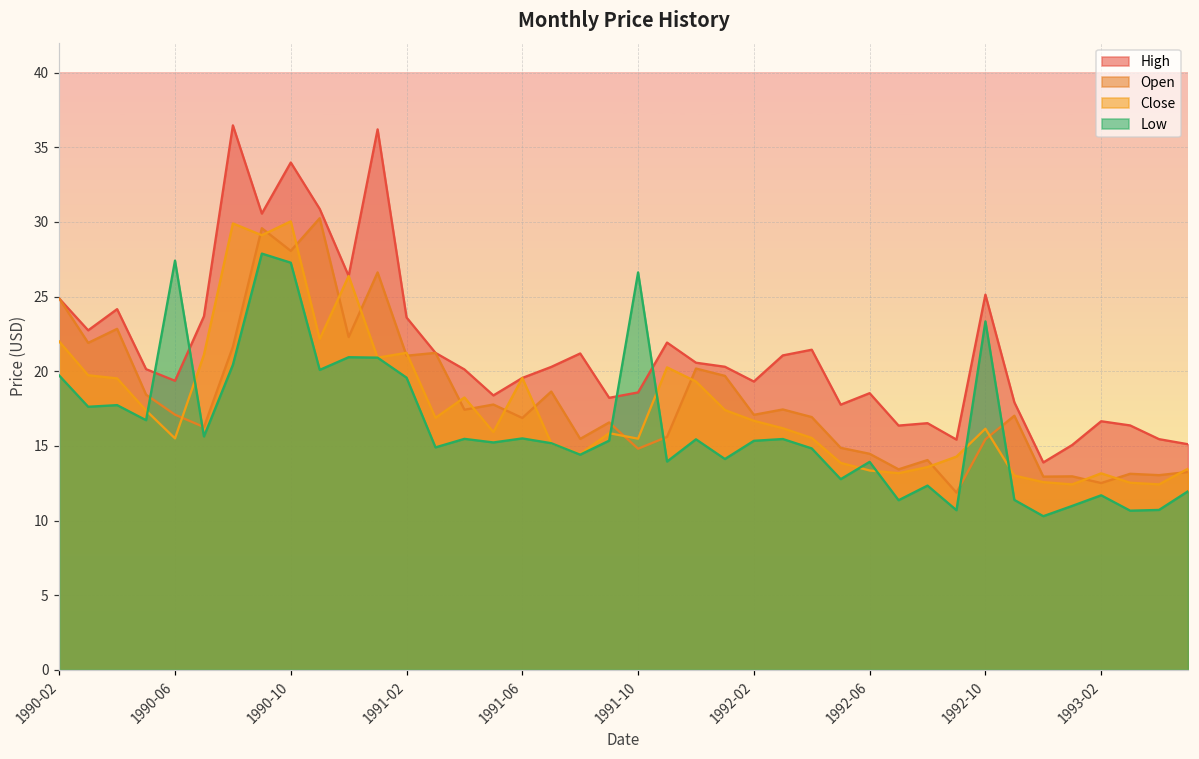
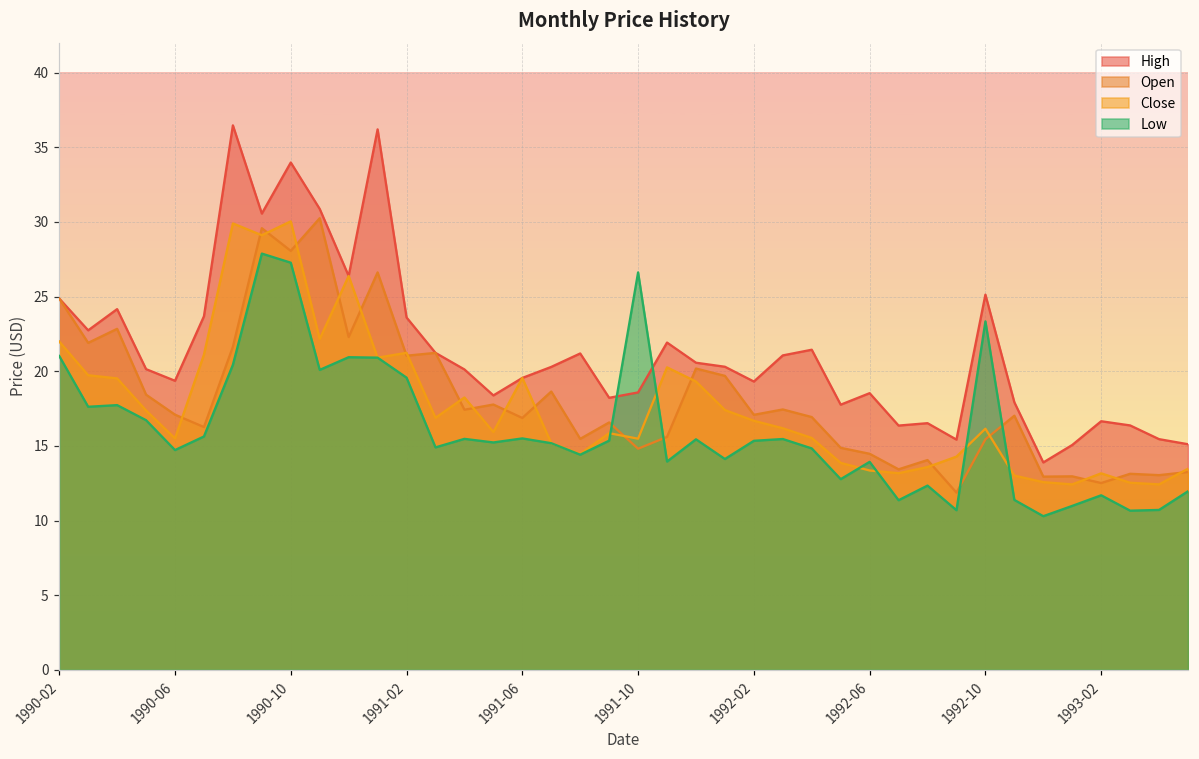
Low, 1990-02: 19.7 -> 21.0
Low, 1990-06: 27.4 -> 14.7
